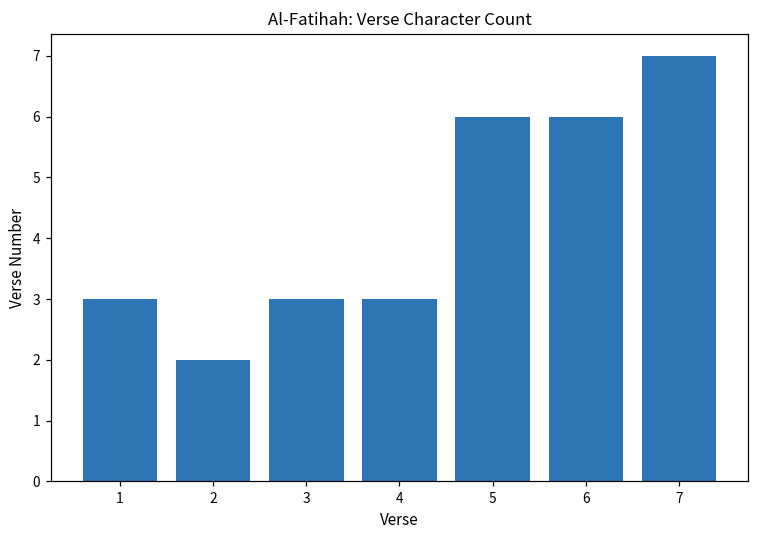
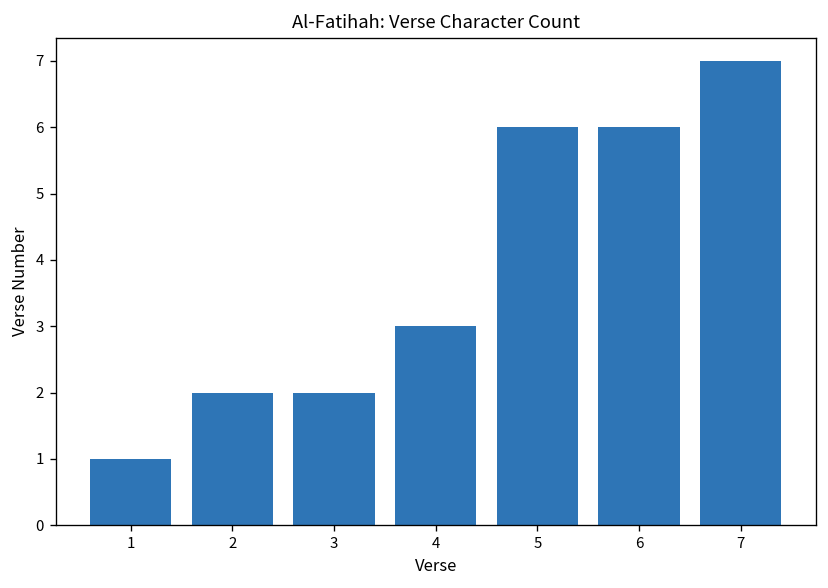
1: 3 -> 1
3: 3 -> 2
